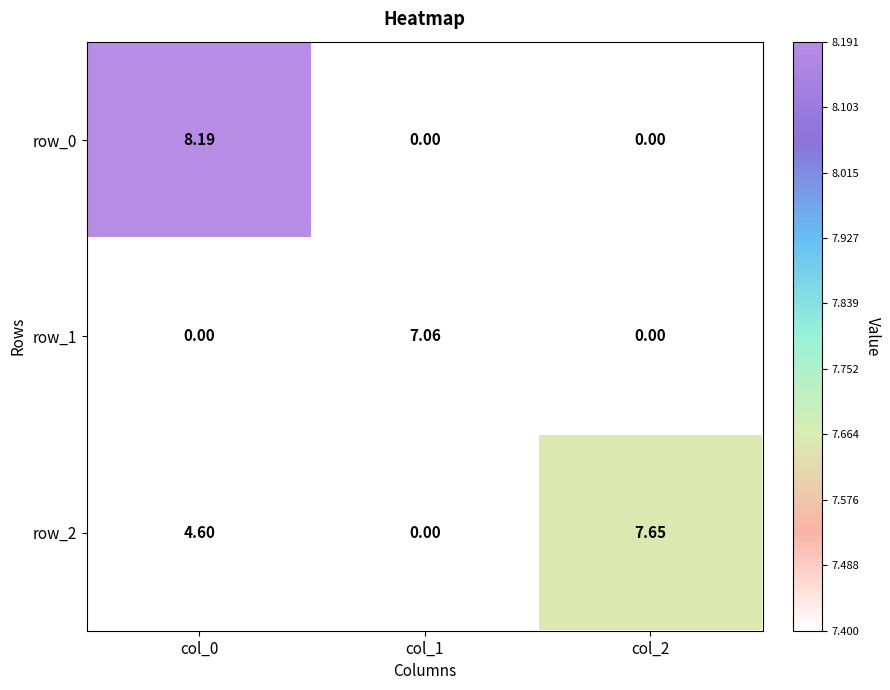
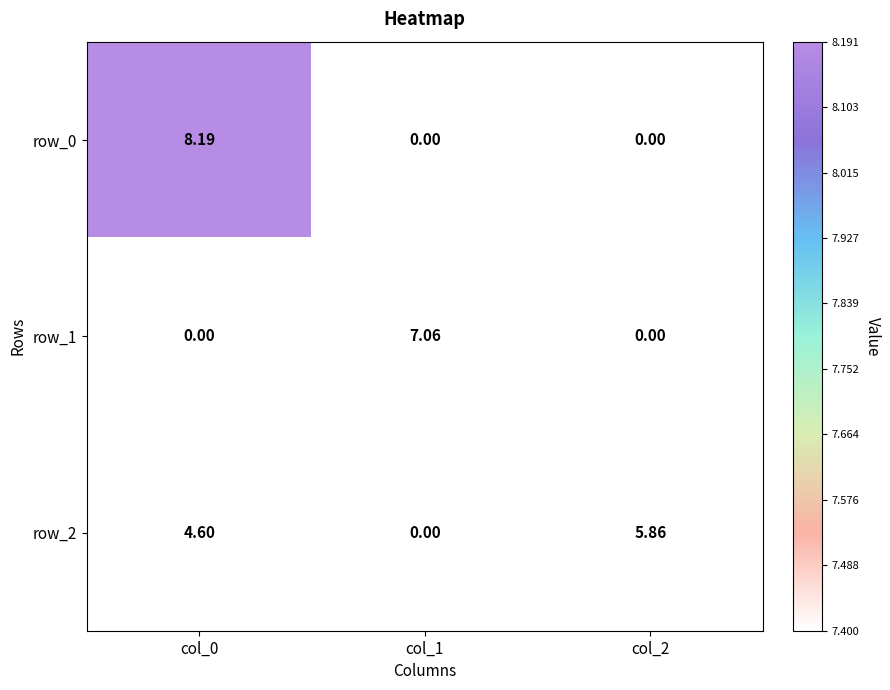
row_2, col_2: 7.65 -> 5.86
